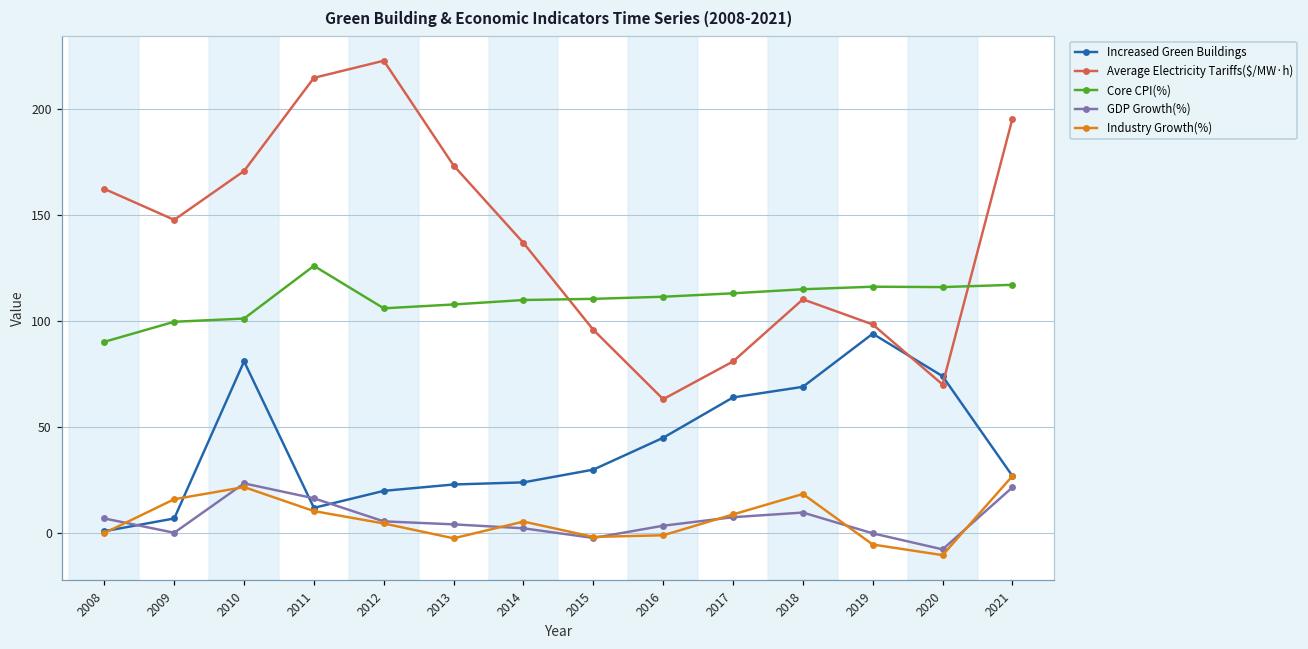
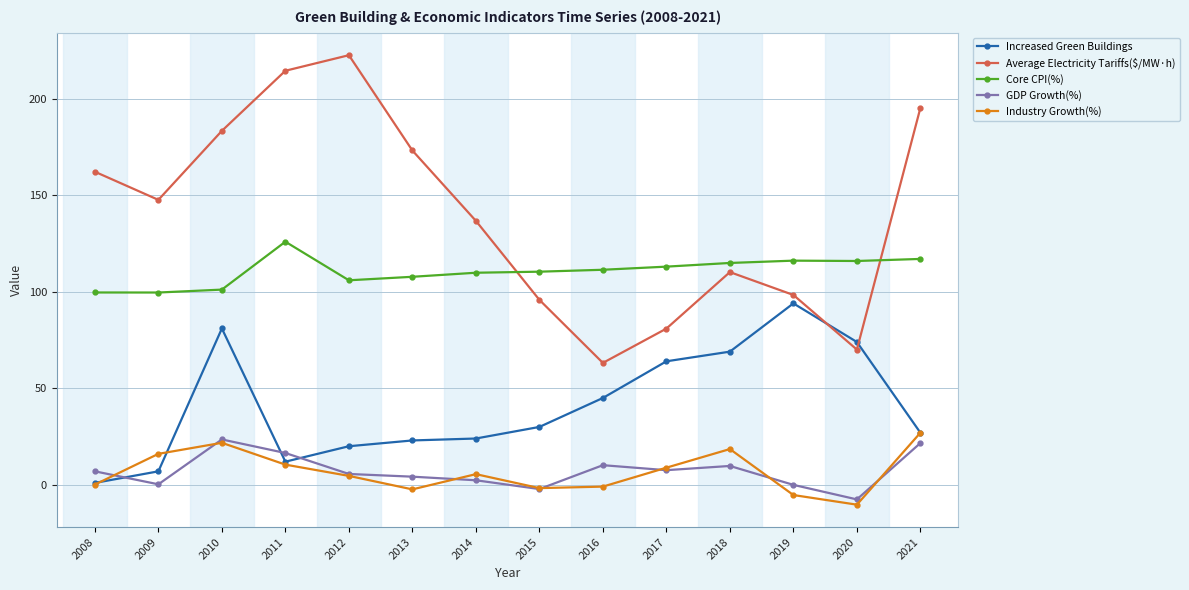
Core CPI(%), 2008: 90 -> 100
Average Electricity Tariffs($/MW·h), 2010: 171 -> 183
GDP Growth(%), 2016: 4 -> 10
